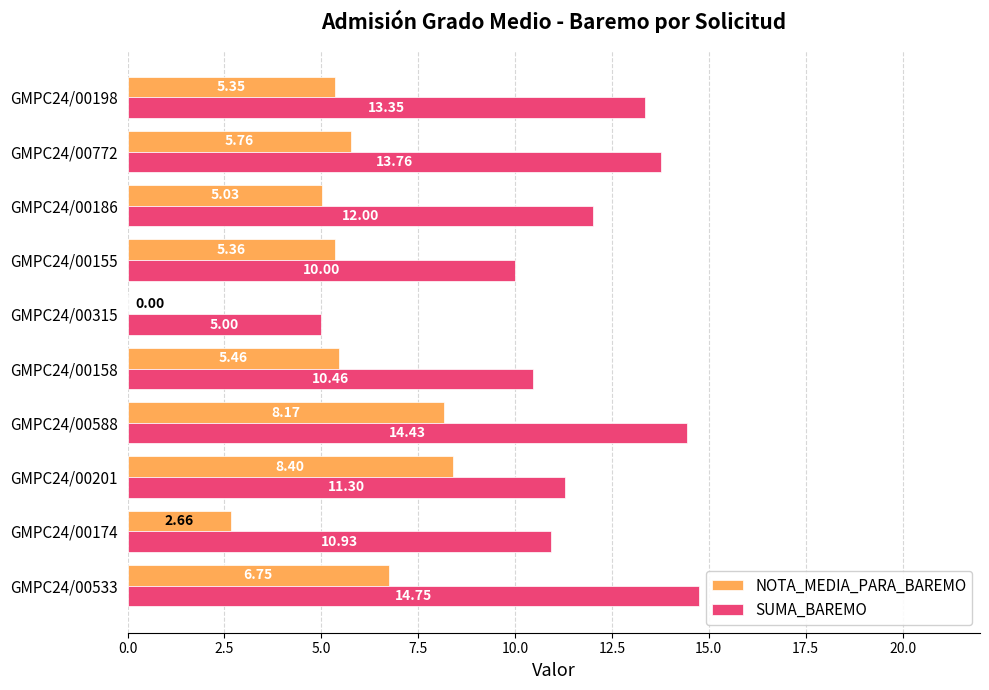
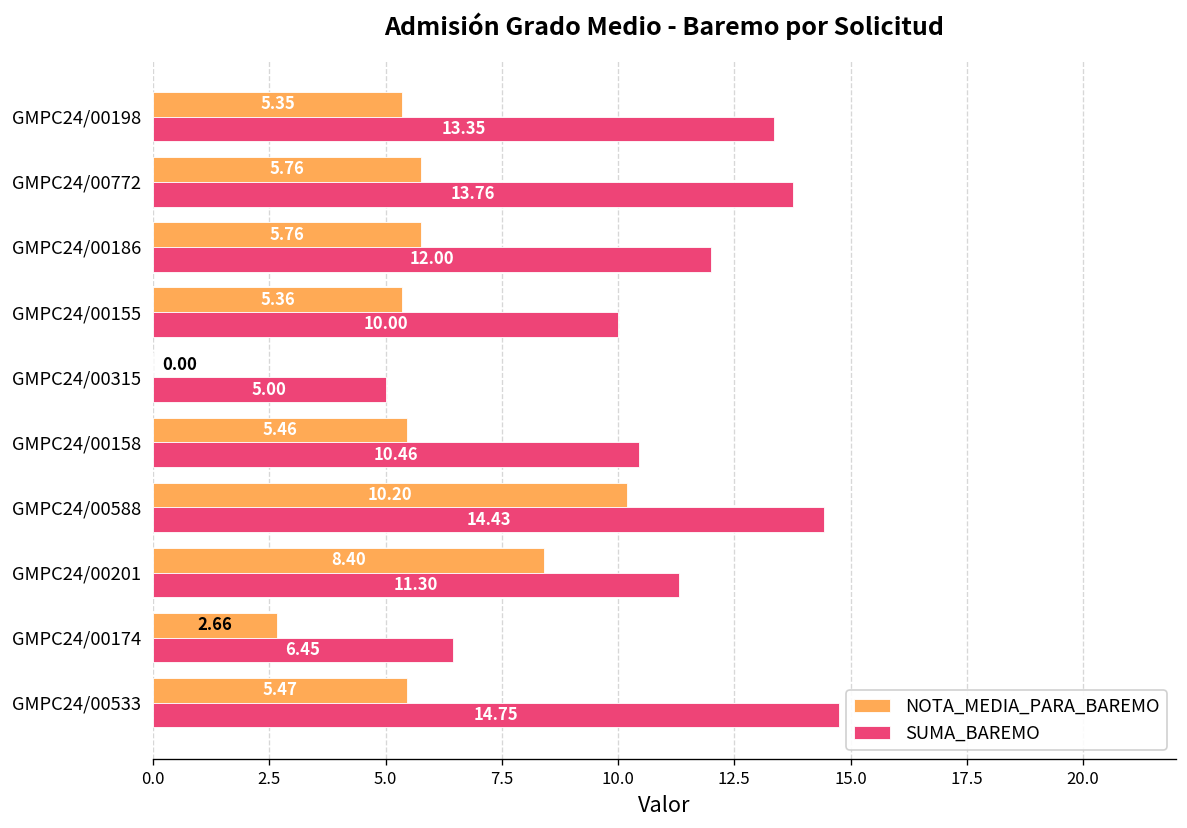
NOTA_MEDIA_PARA_BAREMO, GMPC24/00186: 5.03 -> 5.76
NOTA_MEDIA_PARA_BAREMO, GMPC24/00588: 8.17 -> 10.20
SUMA_BAREMO, GMPC24/00174: 10.93 -> 6.45
NOTA_MEDIA_PARA_BAREMO, GMPC24/00533: 6.75 -> 5.47
